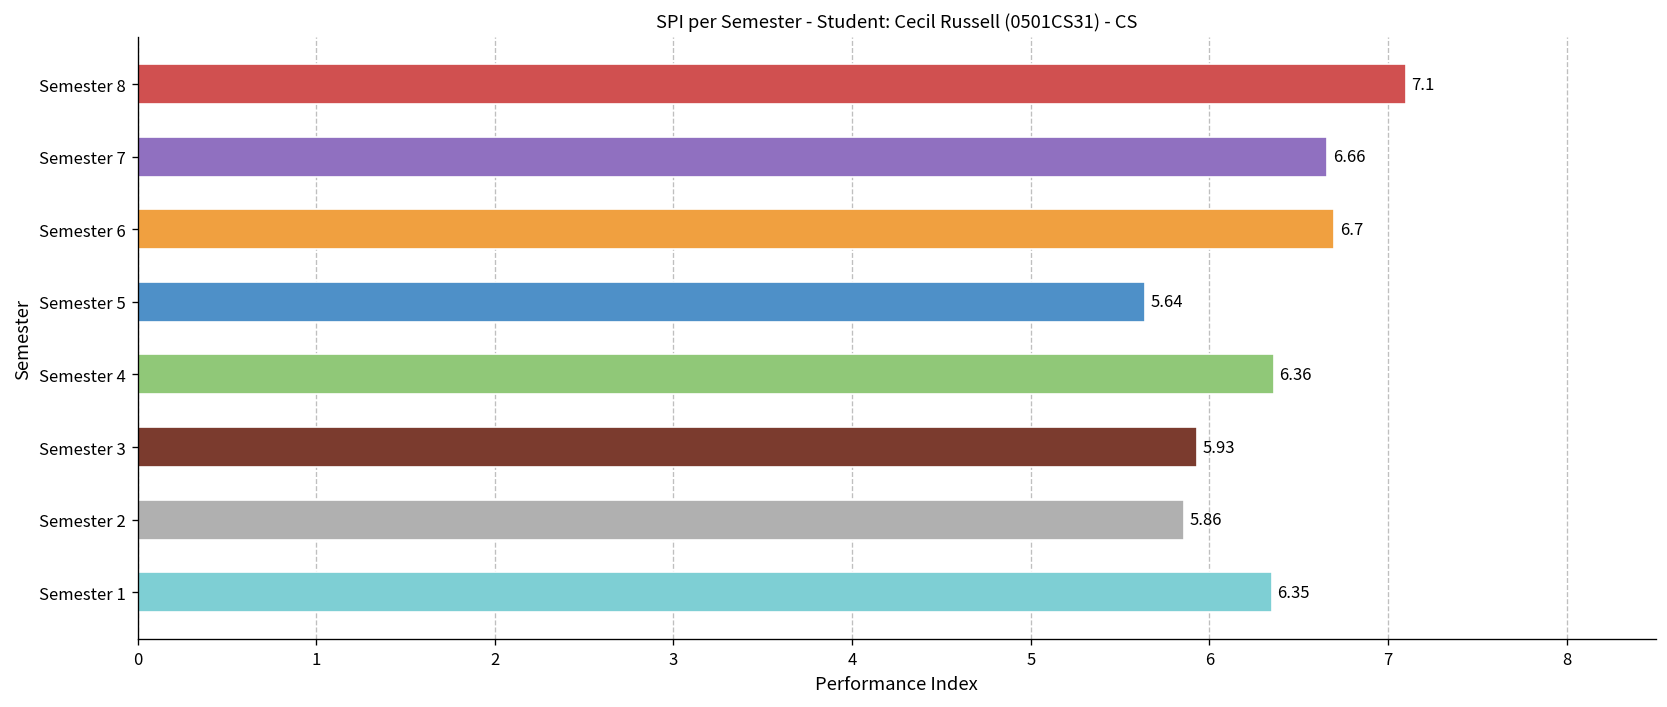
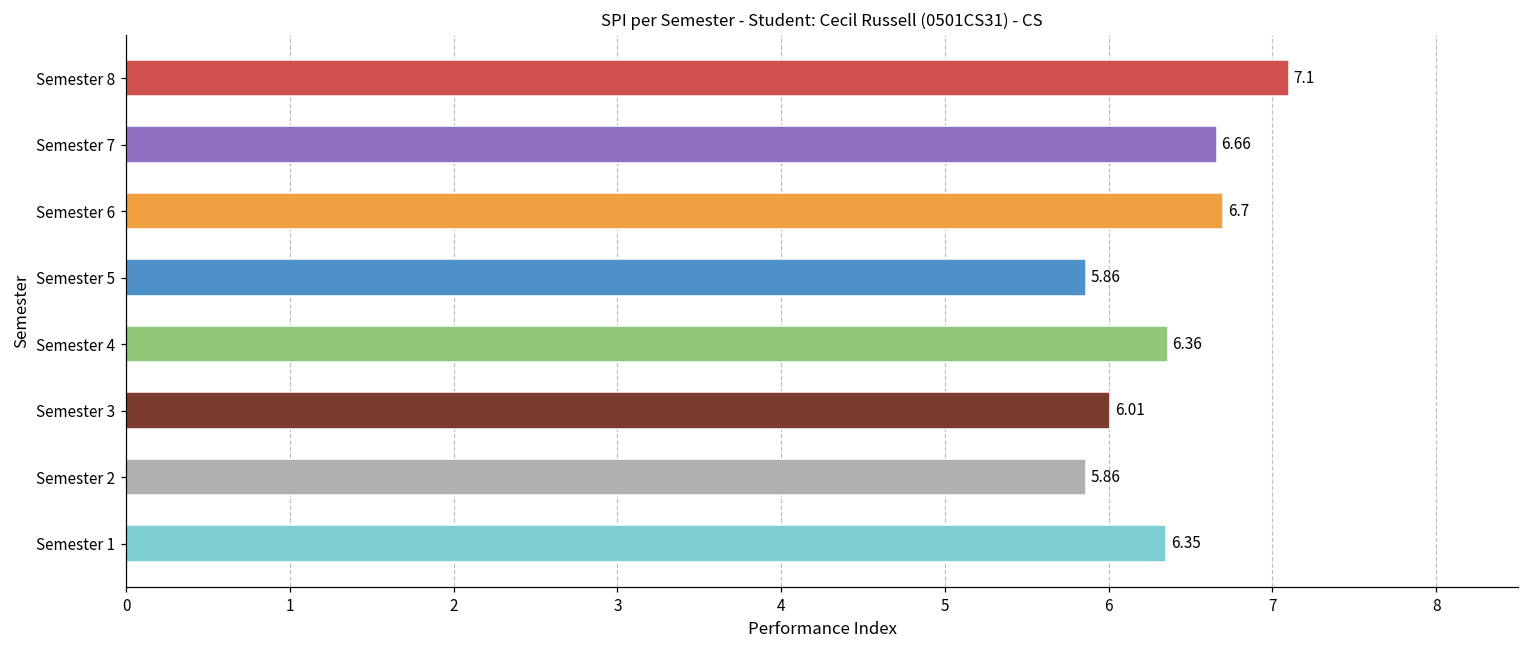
Semester 5: 5.64 -> 5.86
Semester 3: 5.93 -> 6.01
